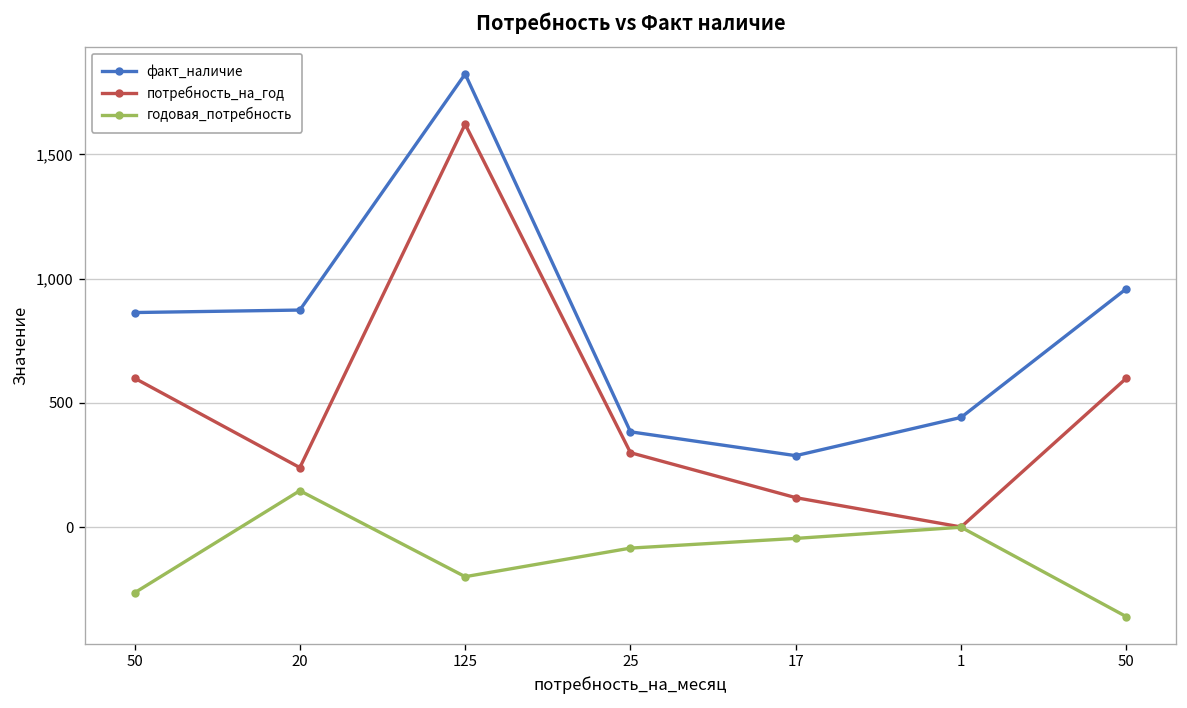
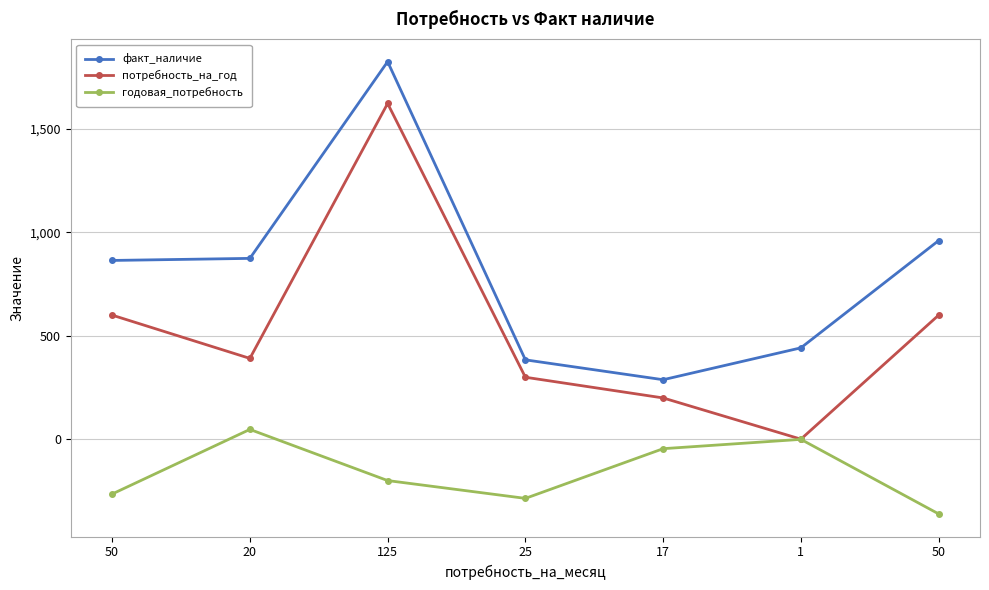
потребность_на_год, 20: 240 -> 390
годовая_потребность, 20: 150 -> 50
годовая_потребность, 25: -80 -> -290
потребность_на_год, 17: 120 -> 200
